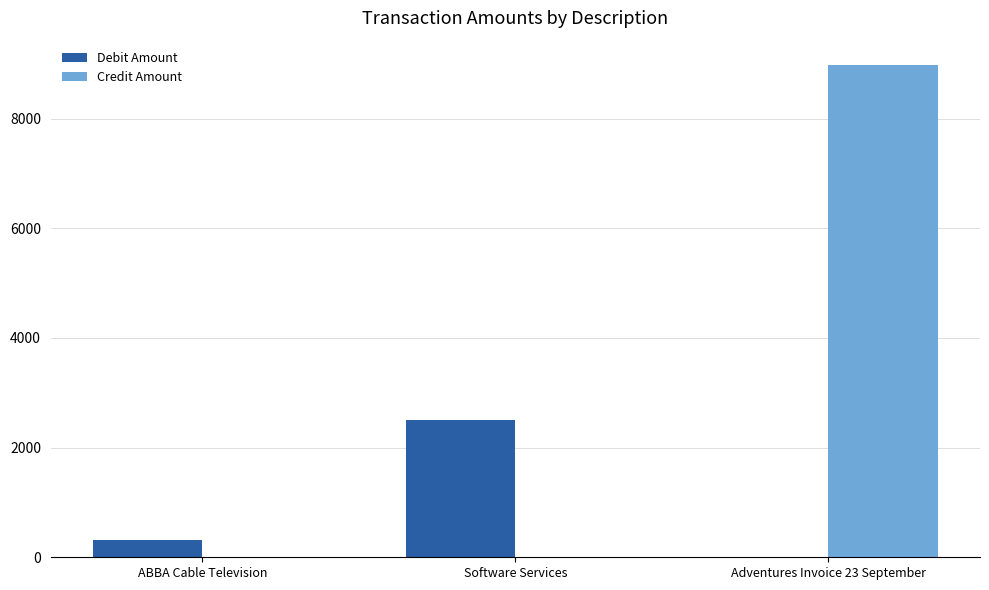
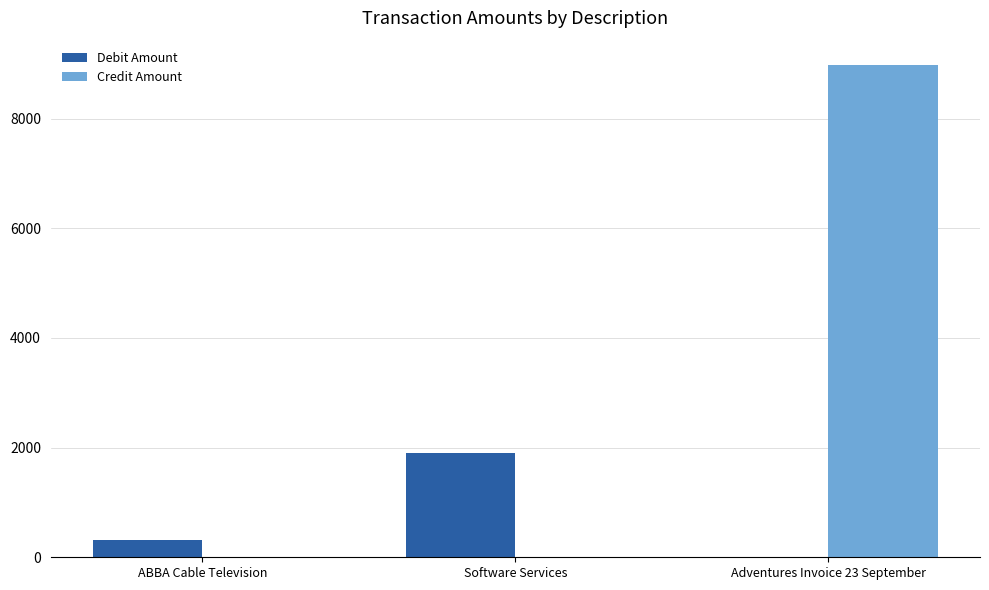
Debit Amount, Software Services: 2500 -> 1900
